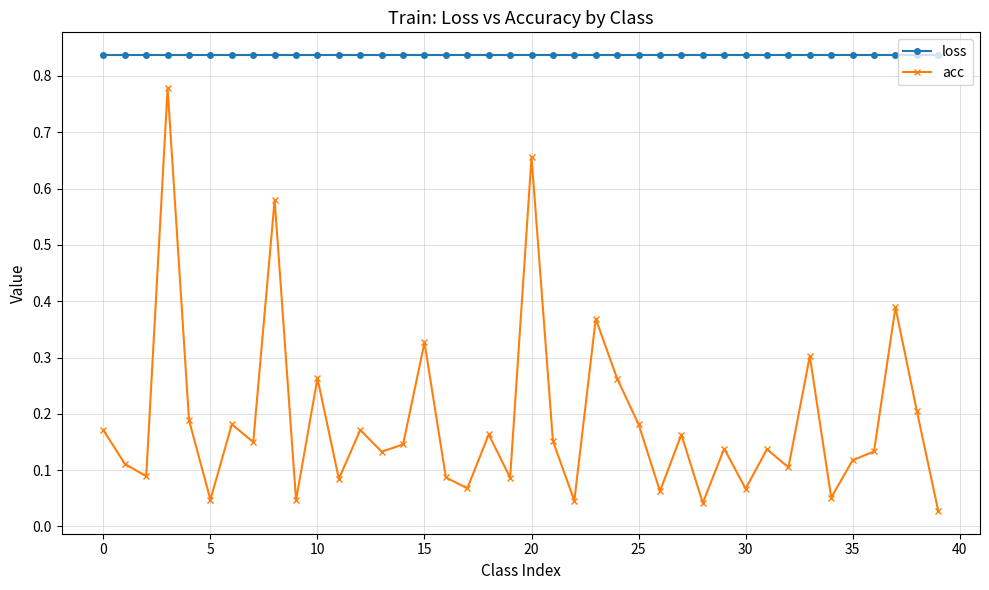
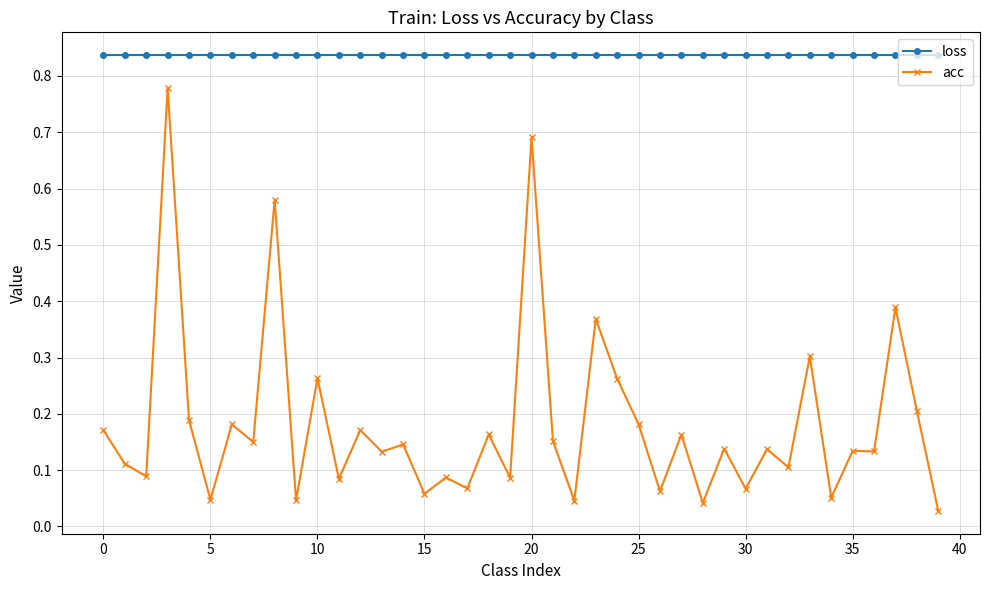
acc, 15: 0.33 -> 0.06
acc, 20: 0.66 -> 0.69
acc, 35: 0.12 -> 0.13
